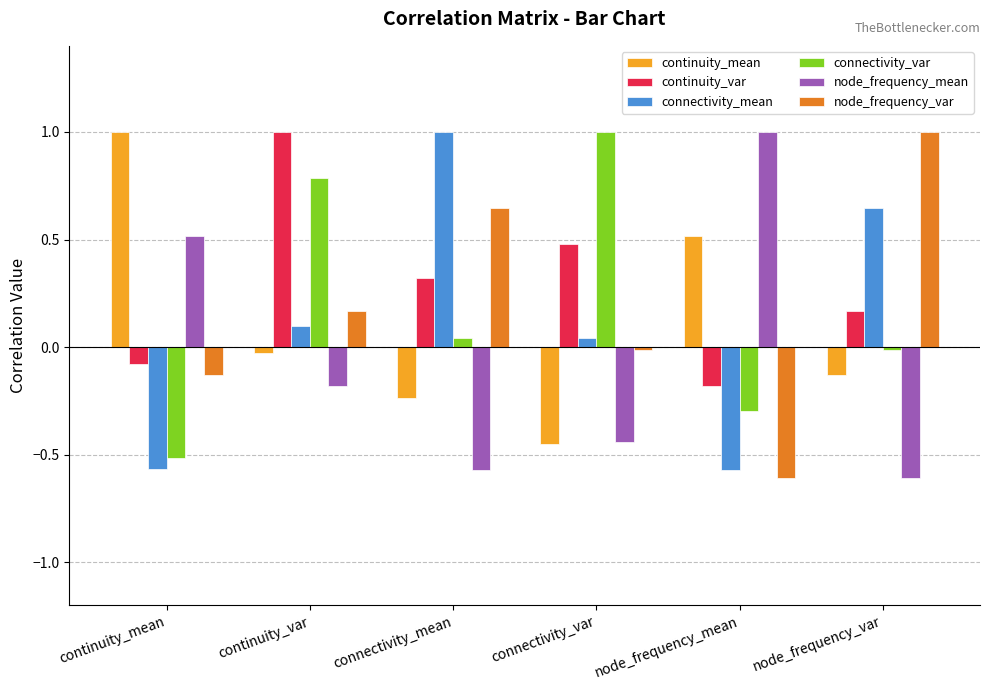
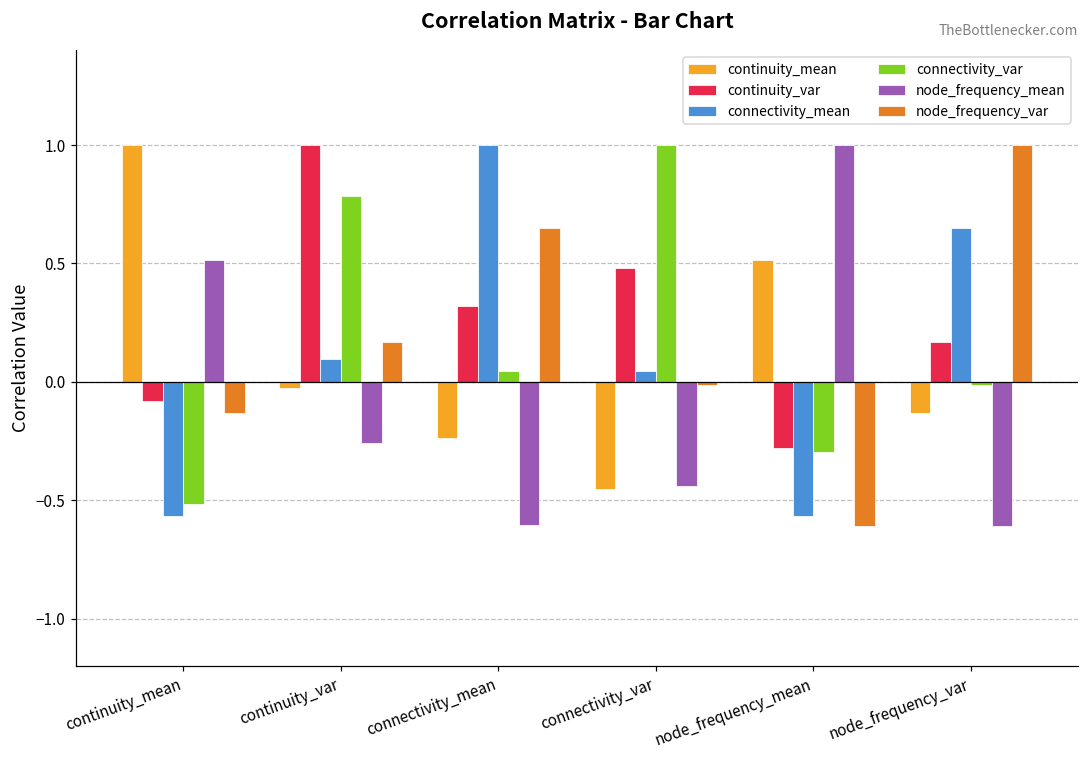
node_frequency_mean, continuity_var: -0.18 -> -0.26
node_frequency_mean, connectivity_mean: -0.57 -> -0.61
continuity_var, node_frequency_mean: -0.18 -> -0.28
